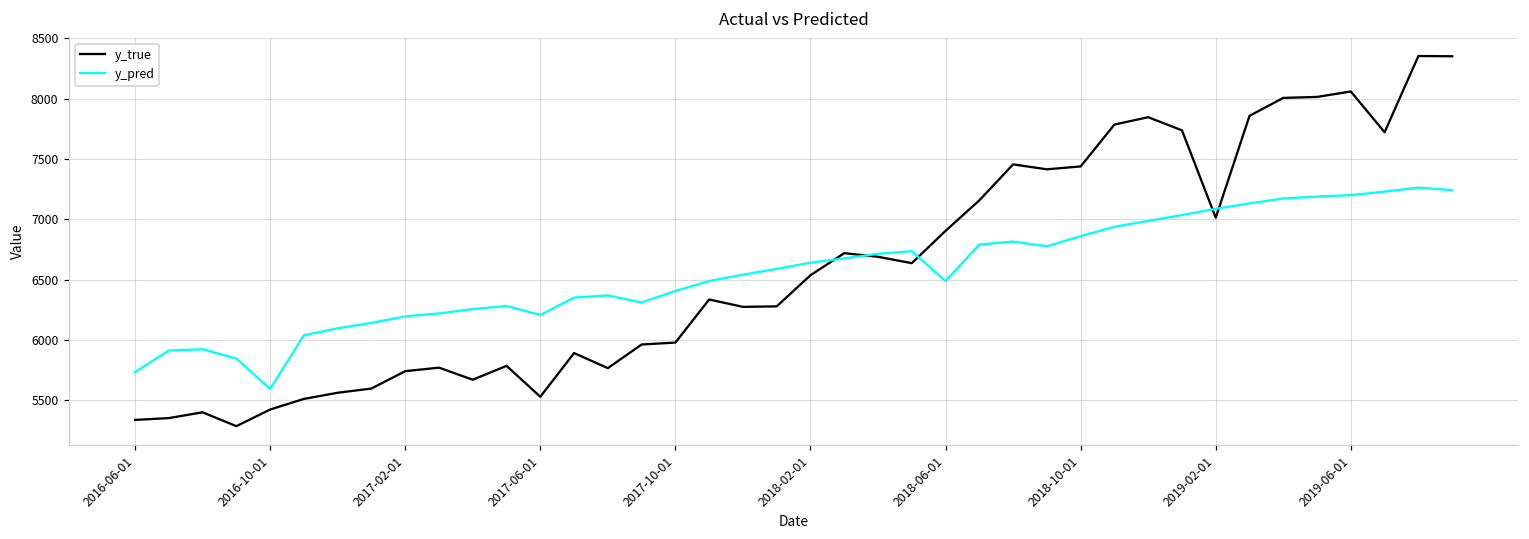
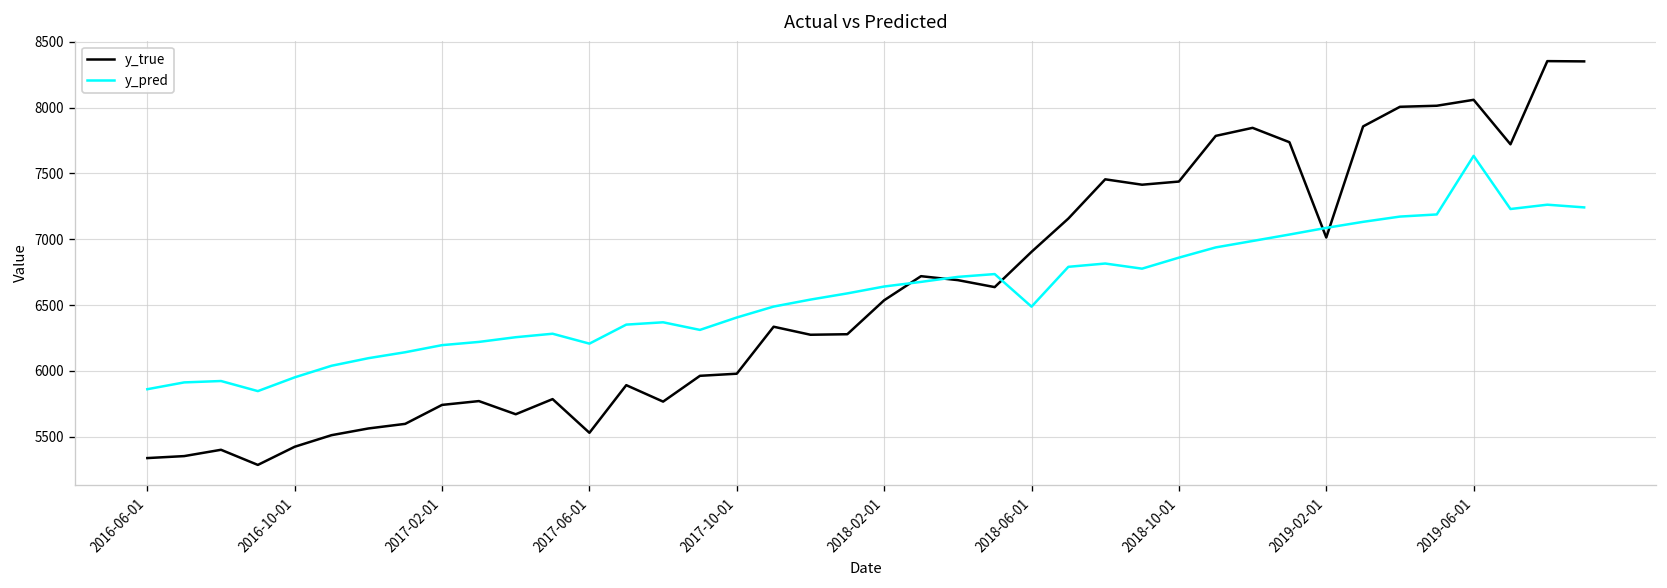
y_pred, 2016-06-01: 5730 -> 5860
y_pred, 2016-10-01: 5590 -> 5950
y_pred, 2019-06-01: 7200 -> 7630
